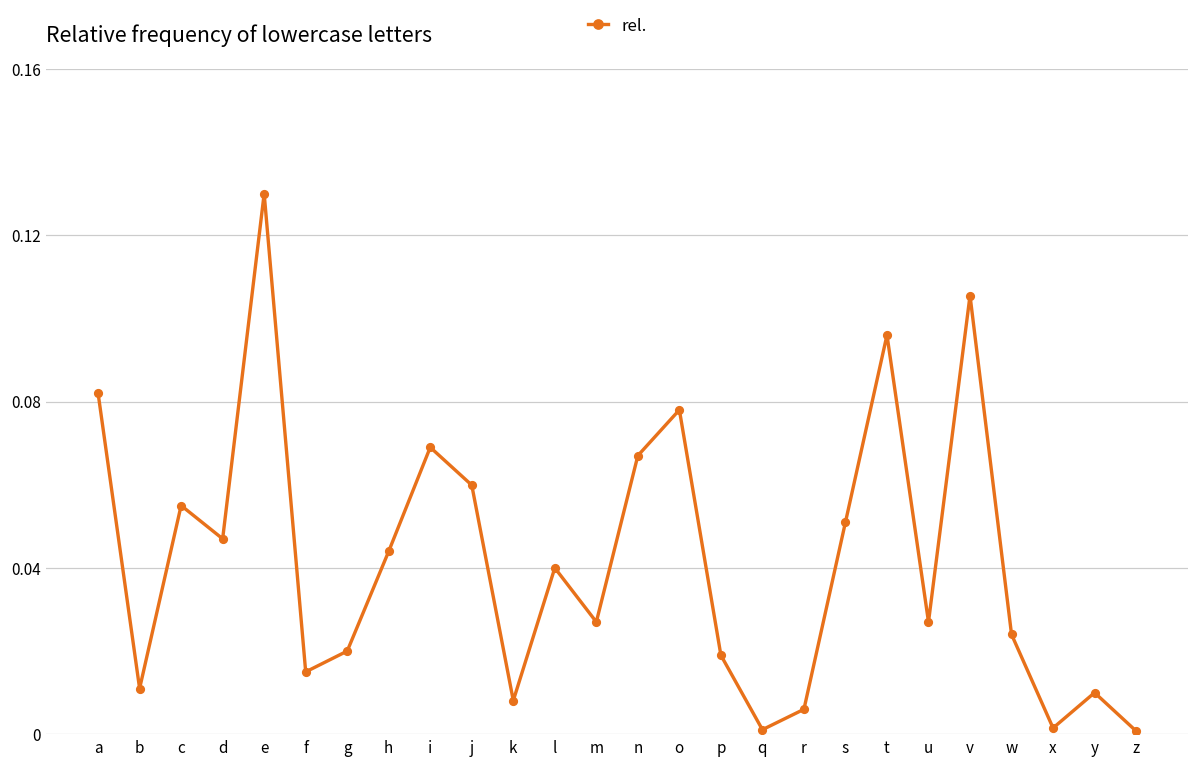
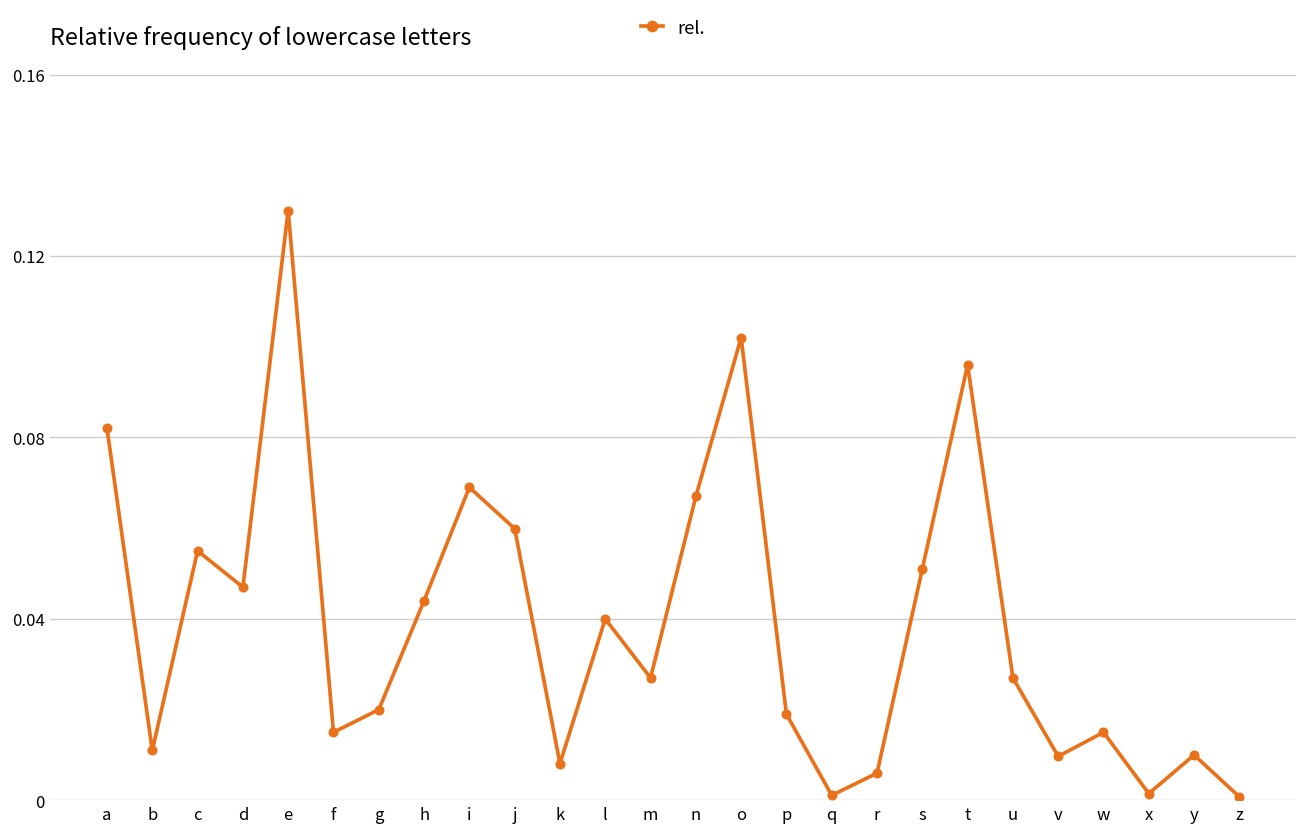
o: 0.078 -> 0.102
v: 0.106 -> 0.010
w: 0.024 -> 0.015
